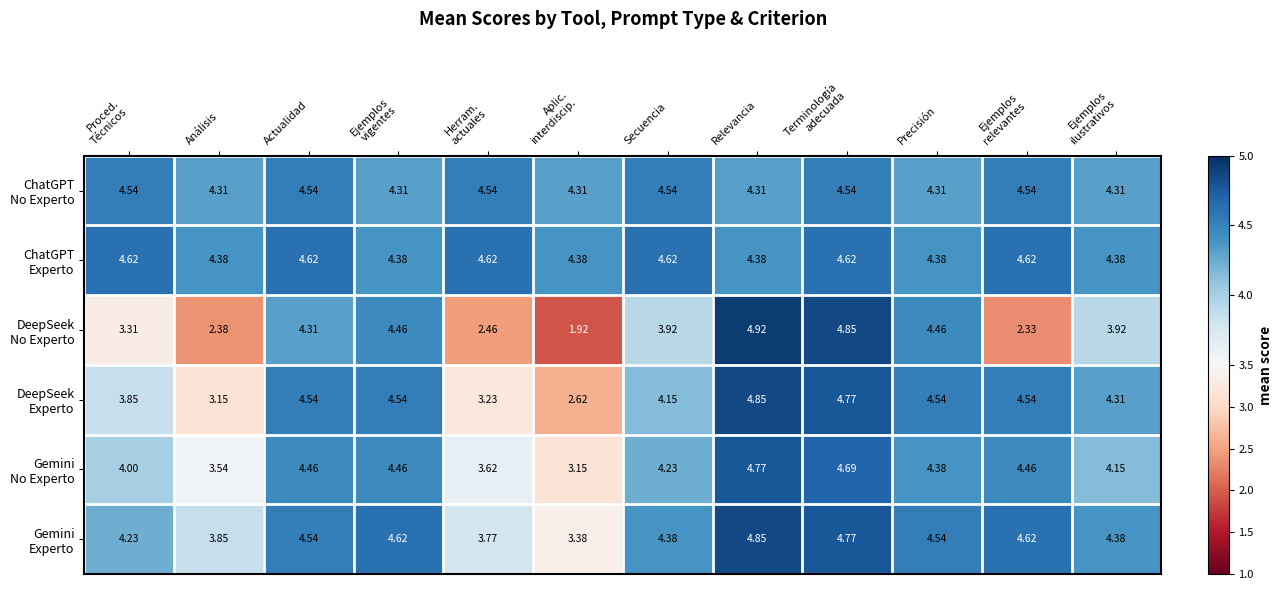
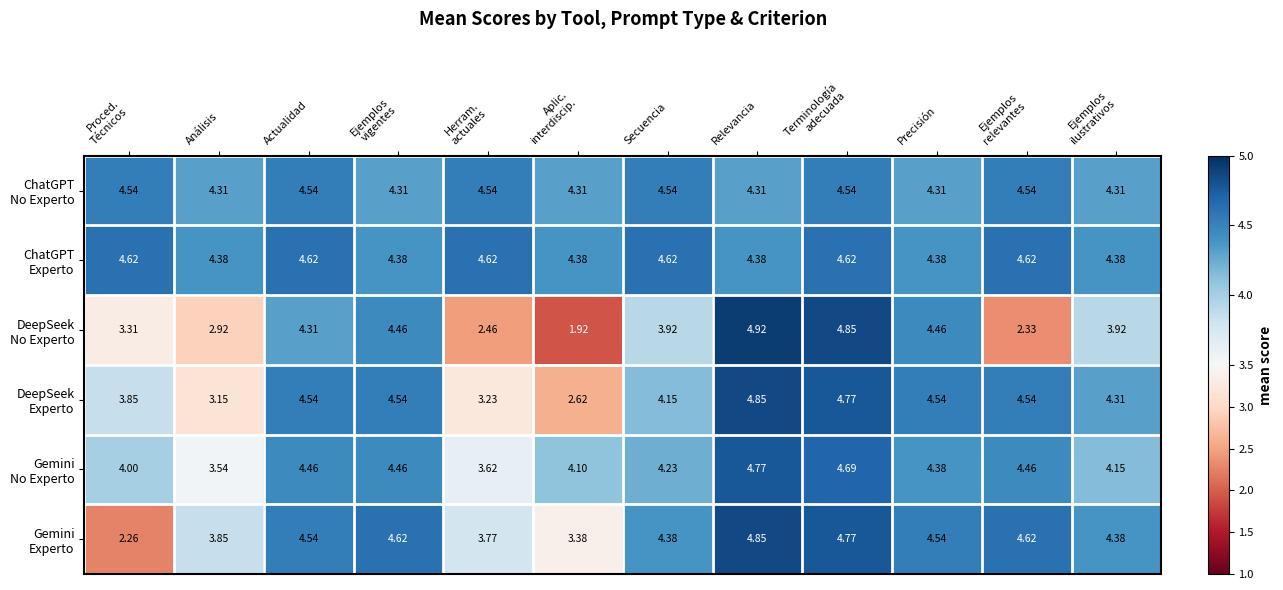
DeepSeek No Experto, Análisis: 2.38 -> 2.92
Gemini No Experto, Aplic. interdiscip.: 3.15 -> 4.10
Gemini Experto, Proced. Técnicos: 4.23 -> 2.26
